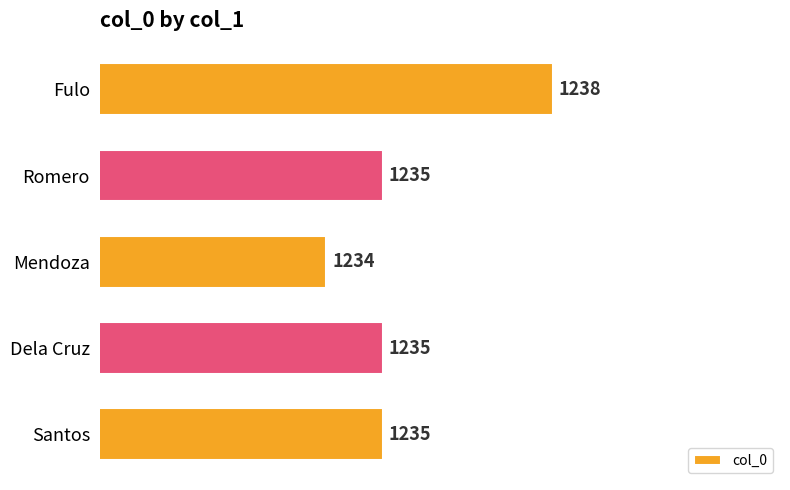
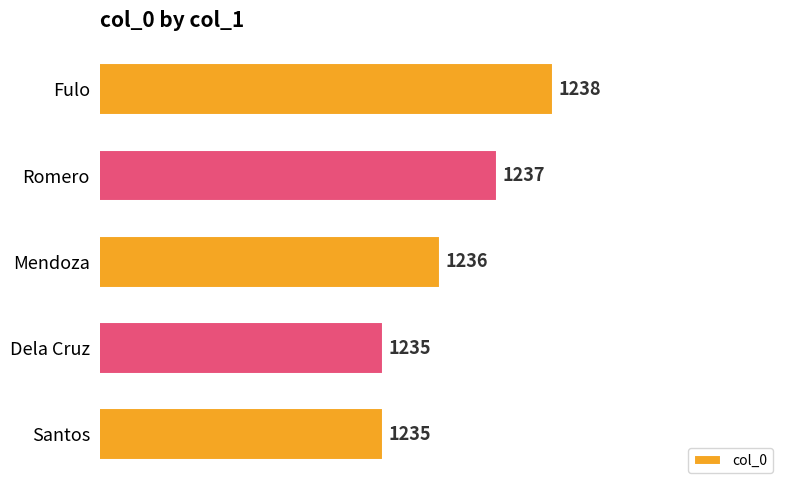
Romero: 1235 -> 1237
Mendoza: 1234 -> 1236
